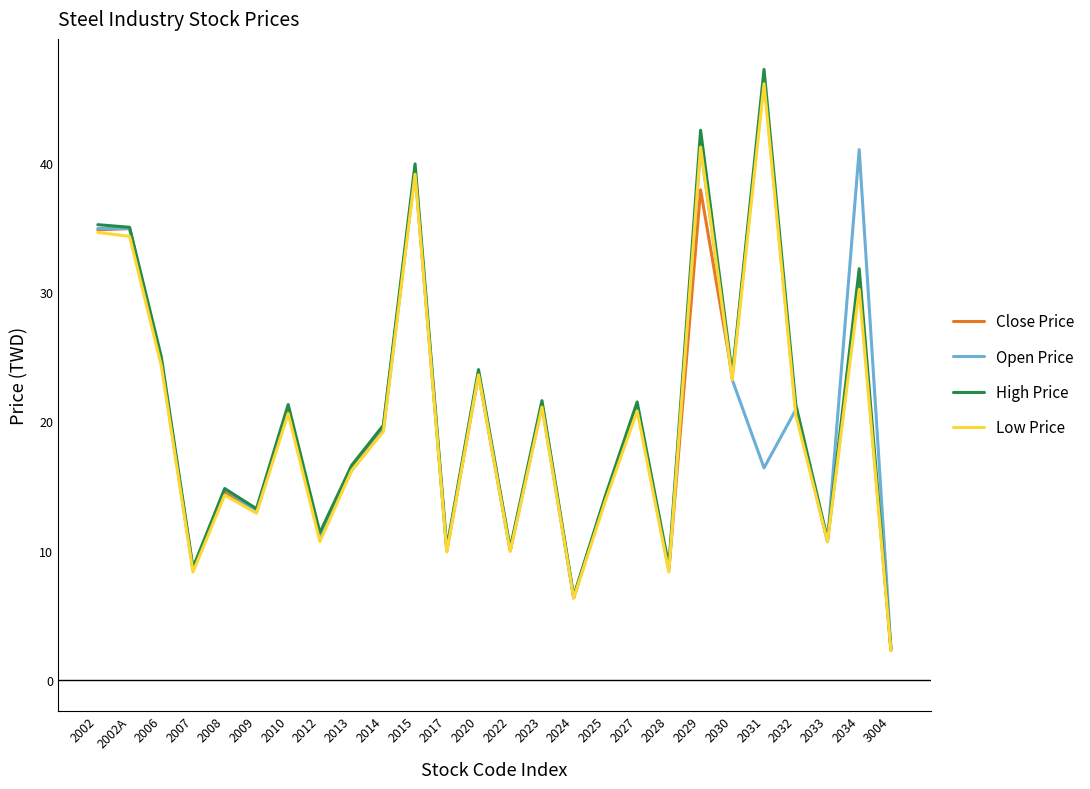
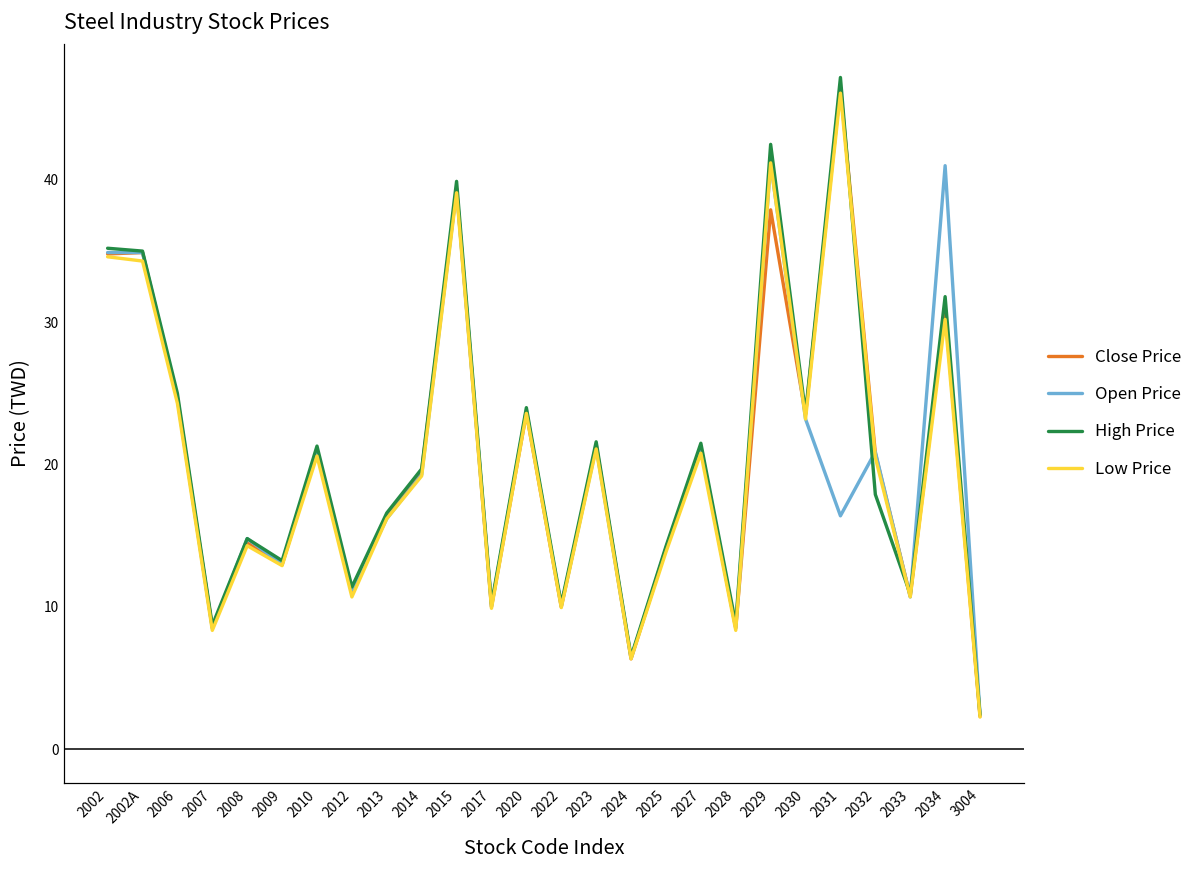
High Price, 2032: 21.3 -> 17.9
